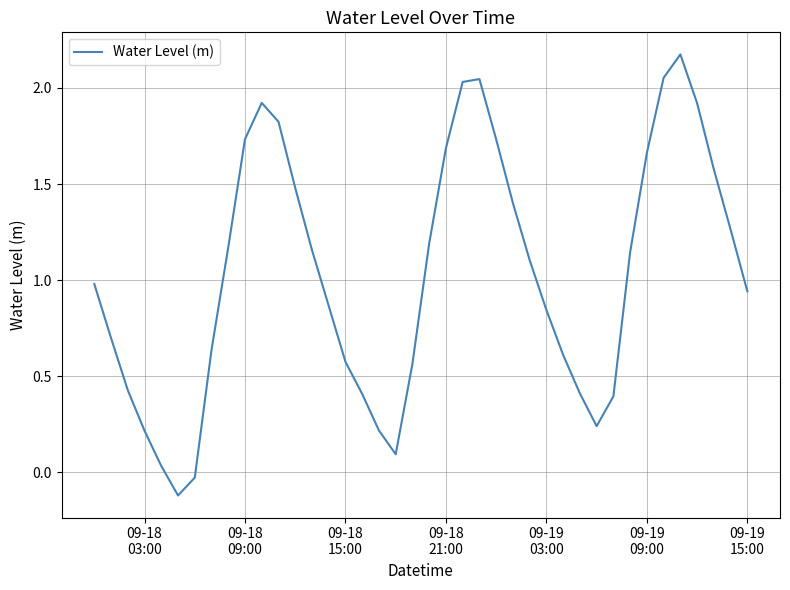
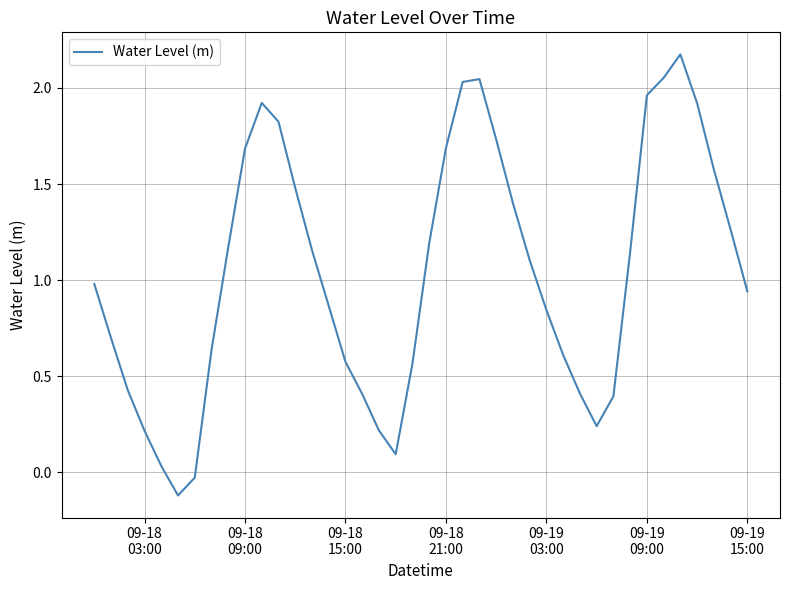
09-18 09:00: 1.73 -> 1.68
09-19 09:00: 1.66 -> 1.96
